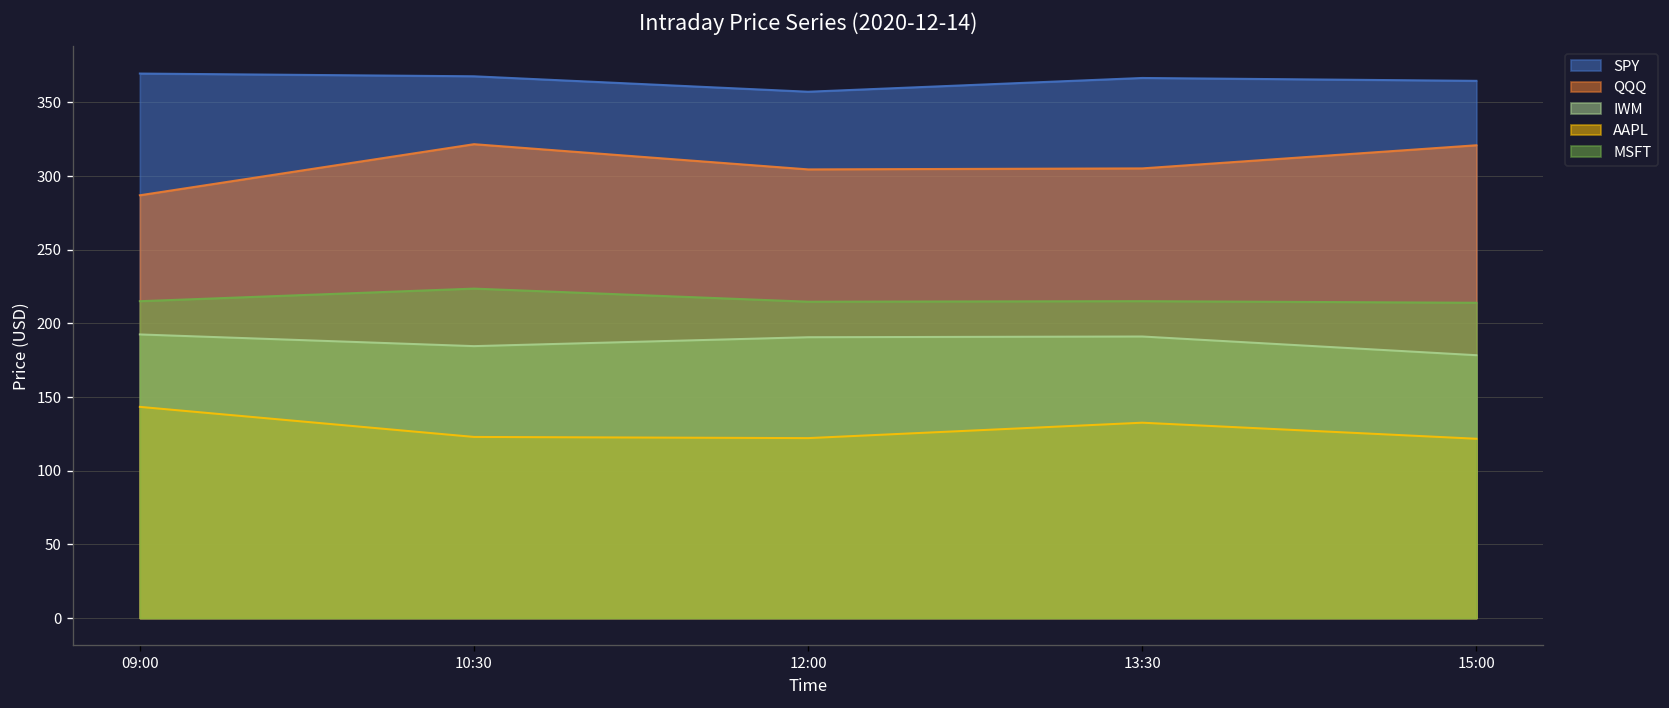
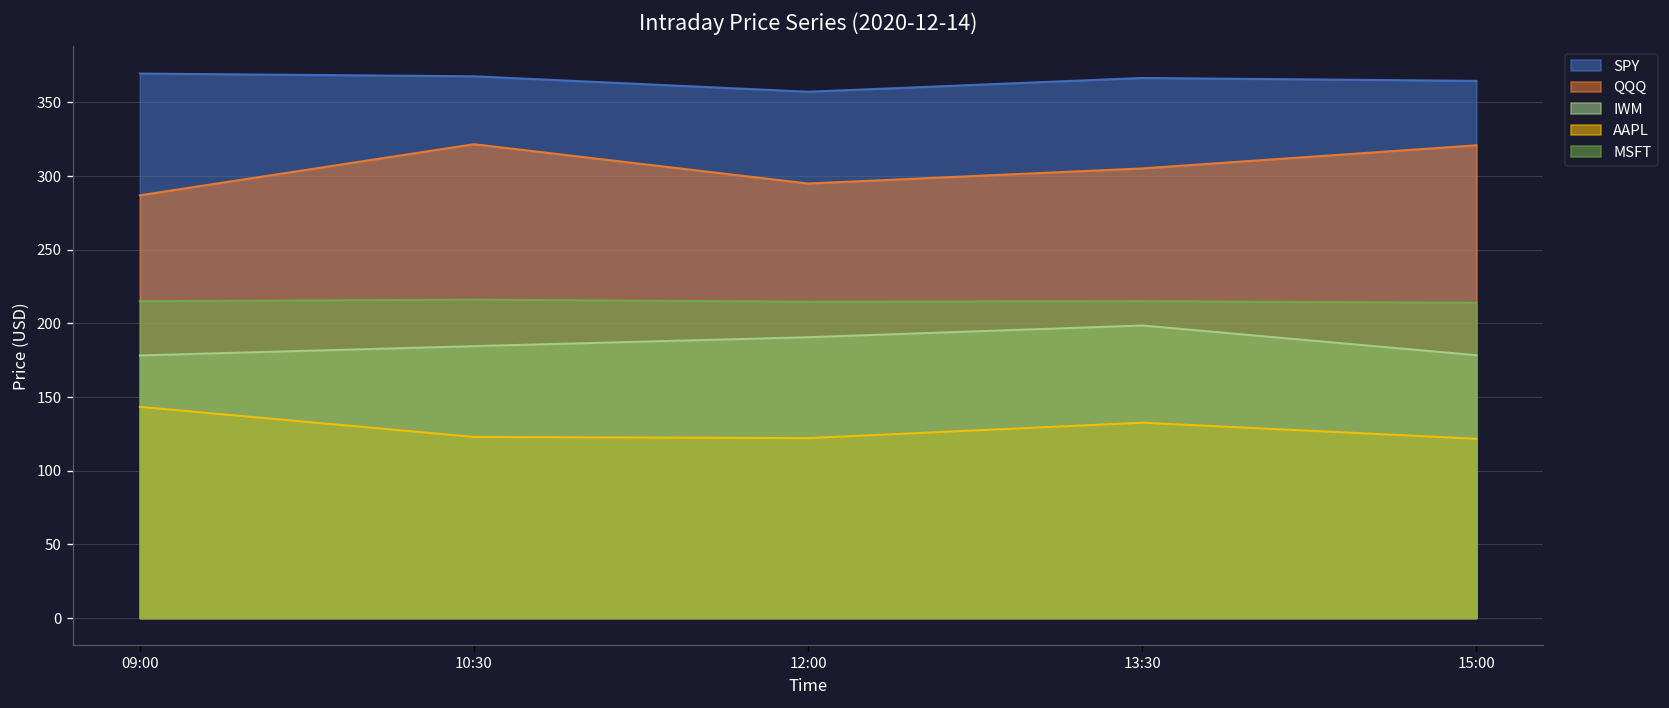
IWM, 09:00: 193 -> 178
MSFT, 10:30: 224 -> 216
QQQ, 12:00: 305 -> 295
IWM, 13:30: 191 -> 199
